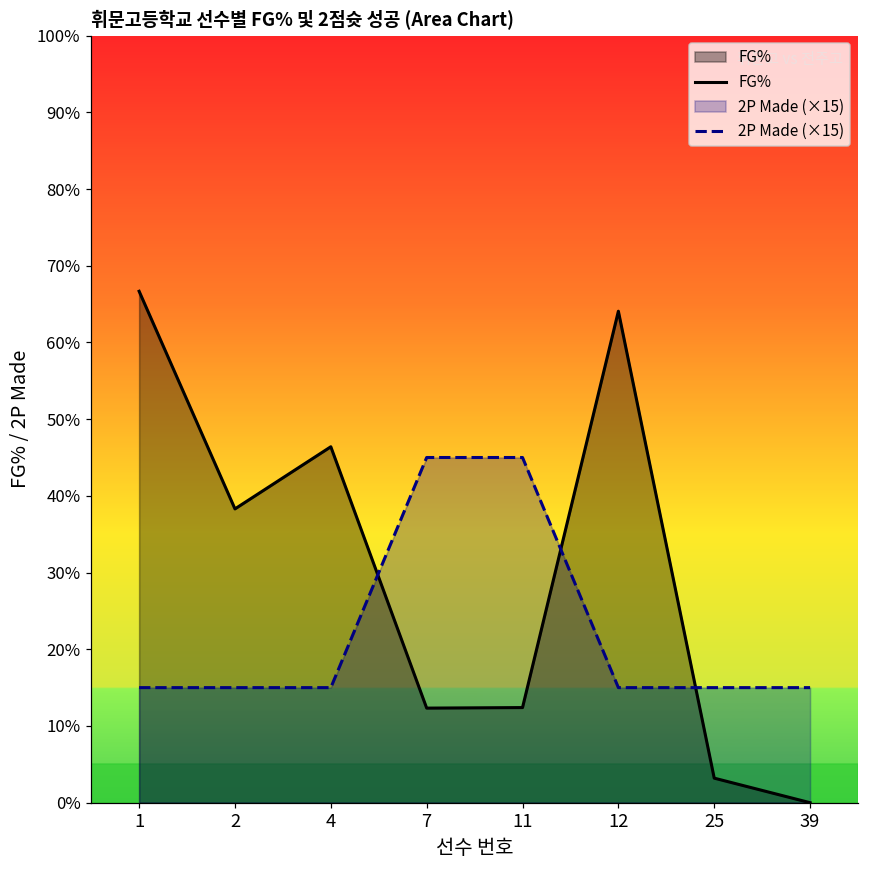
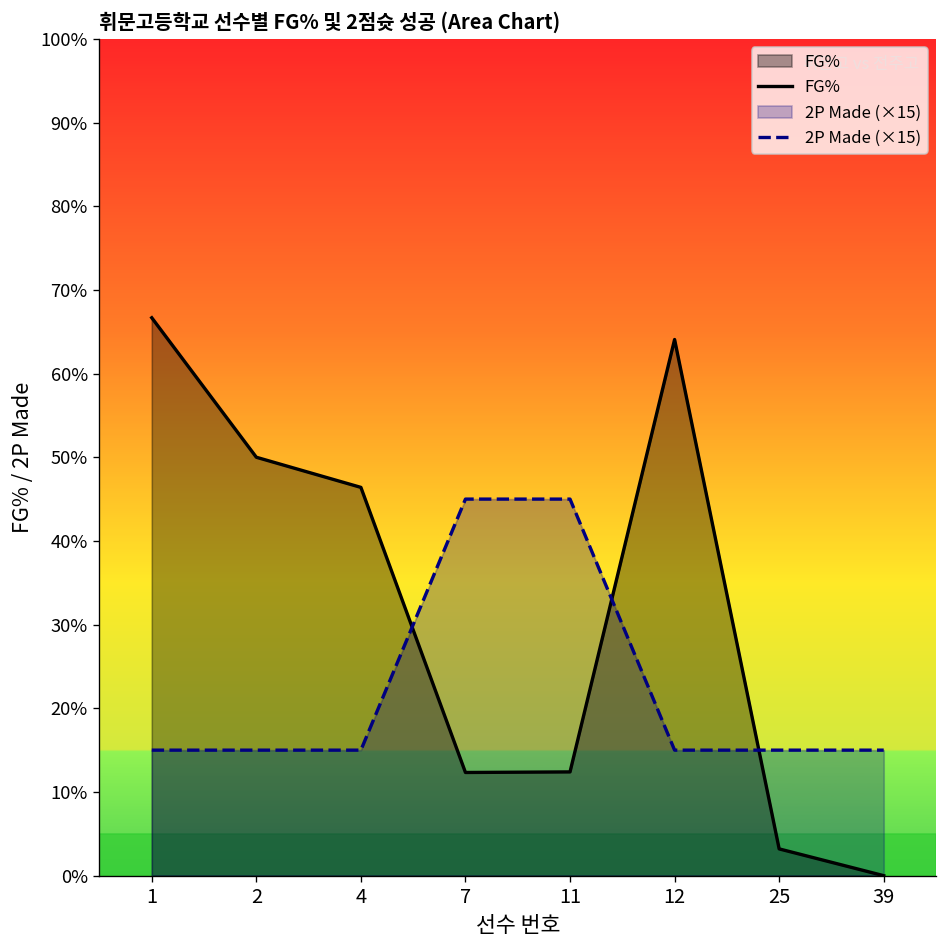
FG%, 2: 38% -> 50%
